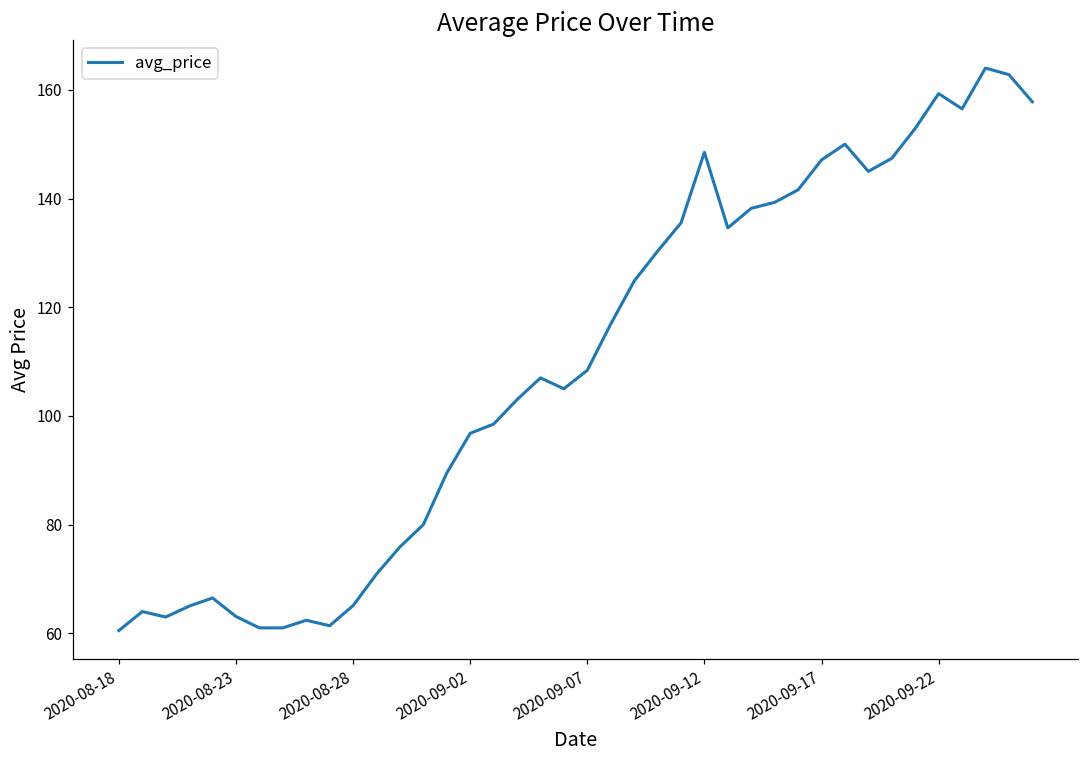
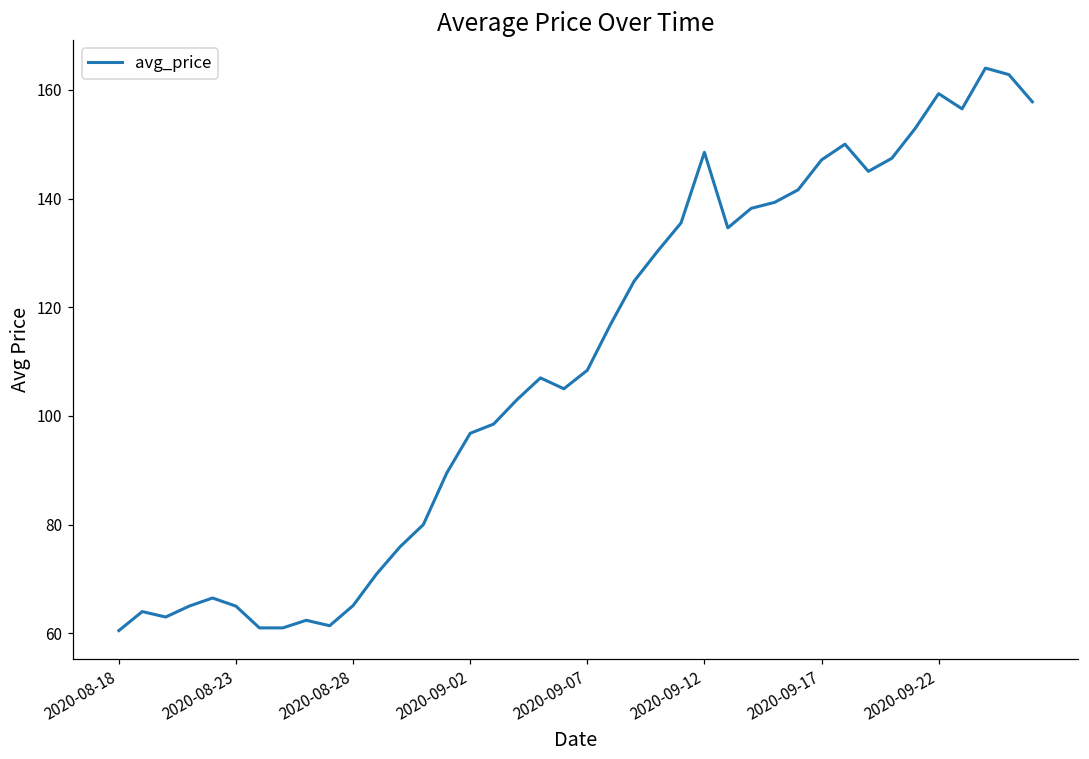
2020-08-23: 63 -> 65
